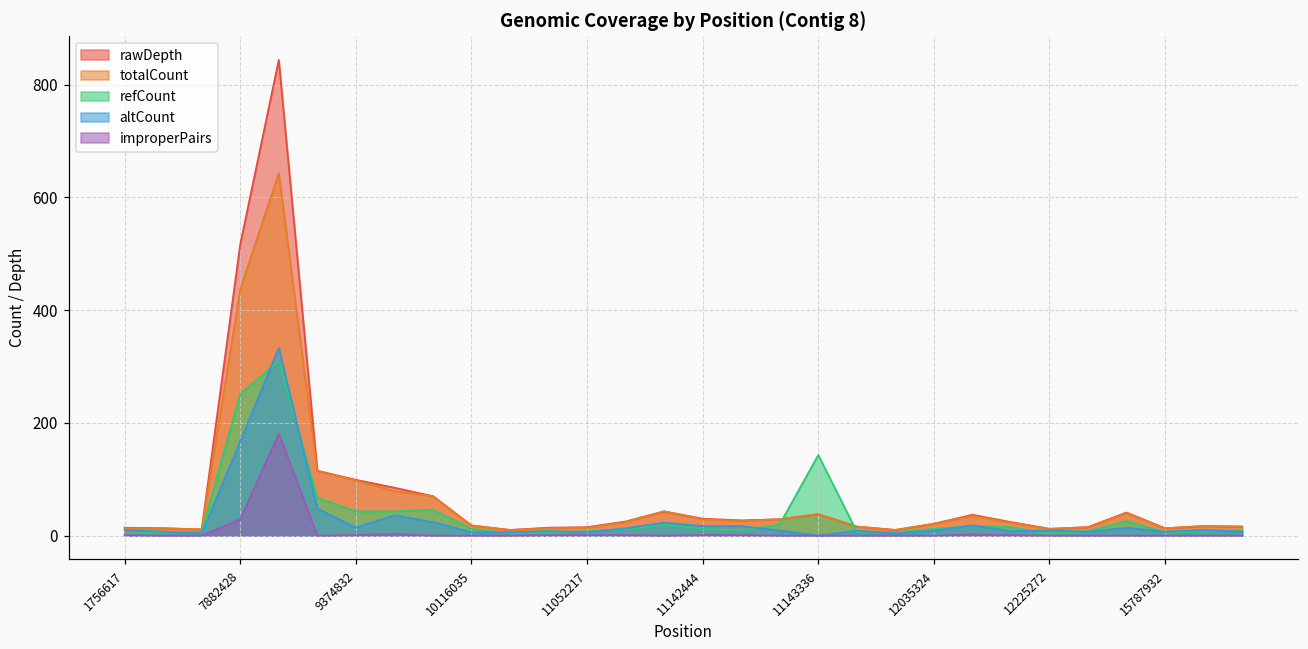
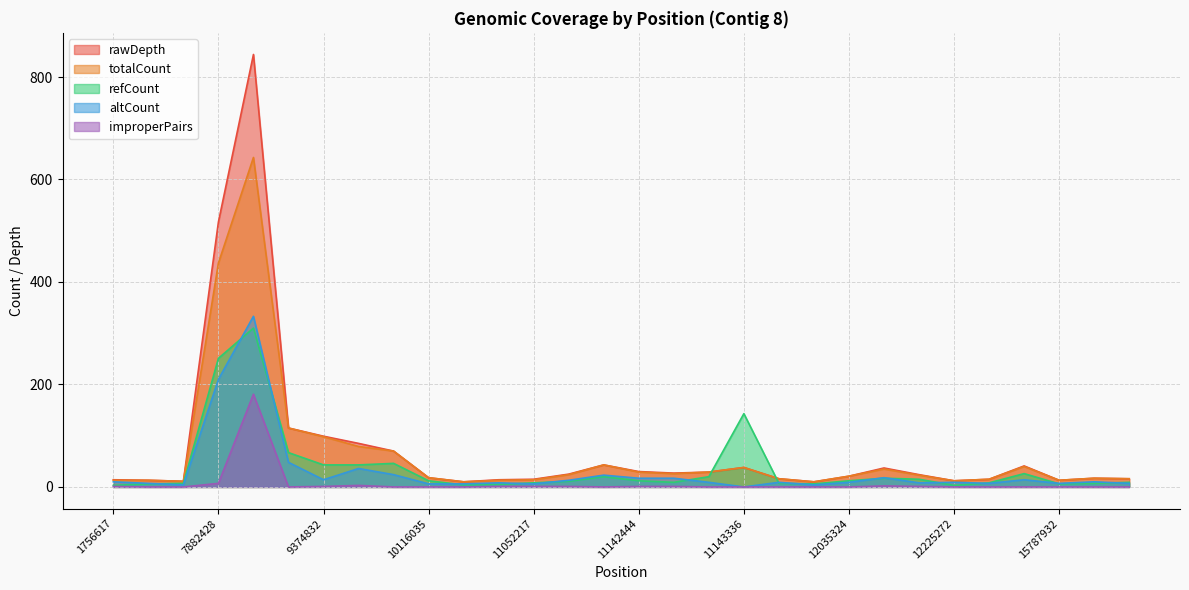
altCount, 7882428: 170 -> 210
improperPairs, 7882428: 30 -> 10
